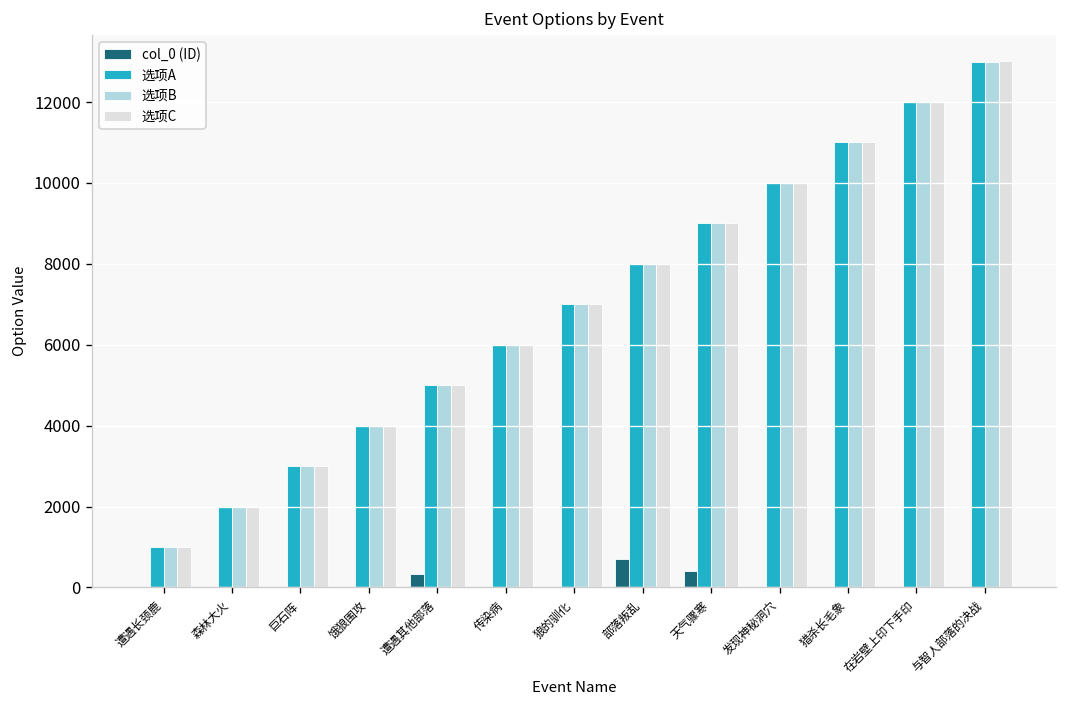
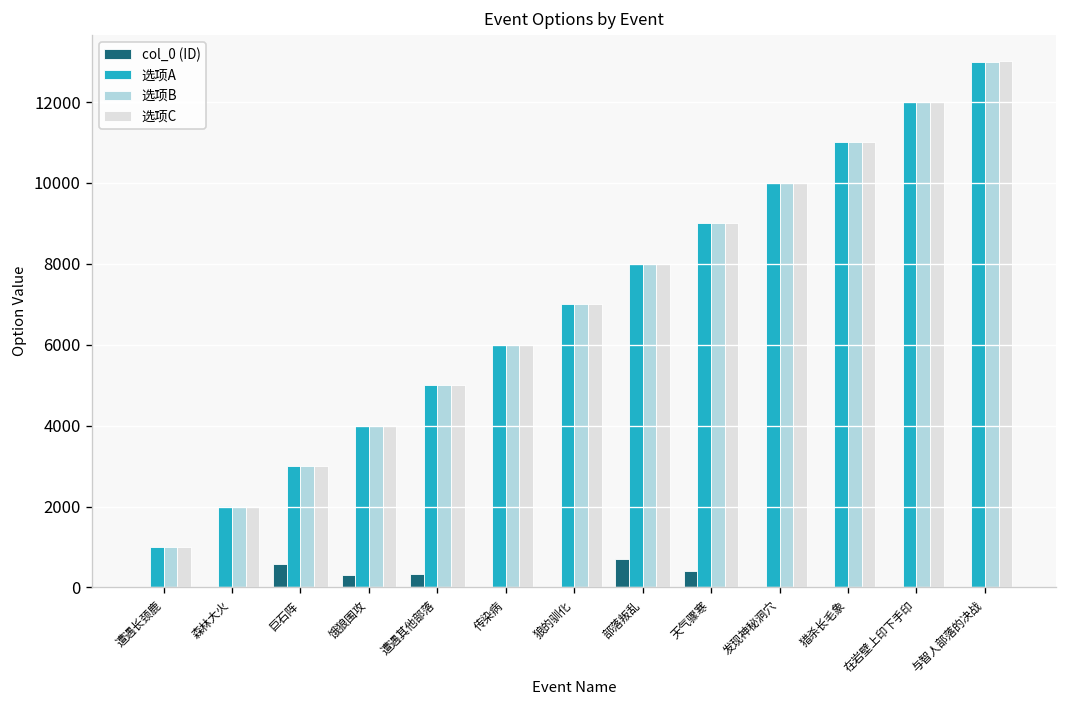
col_0 (ID), 巨石阵: 0 -> 600
col_0 (ID), 饿狼围攻: 0 -> 300
